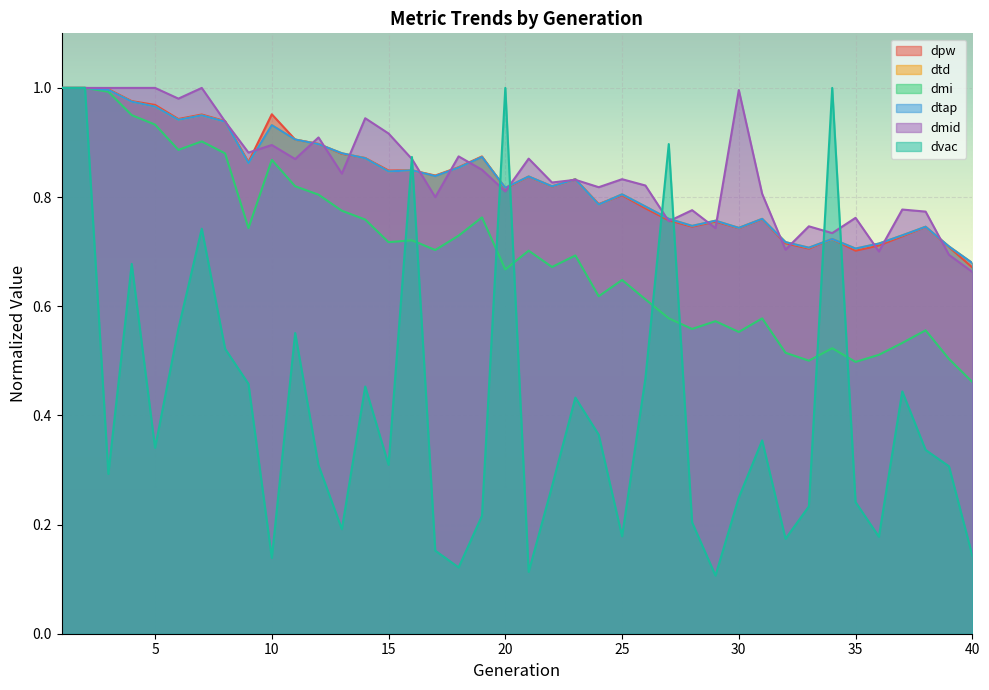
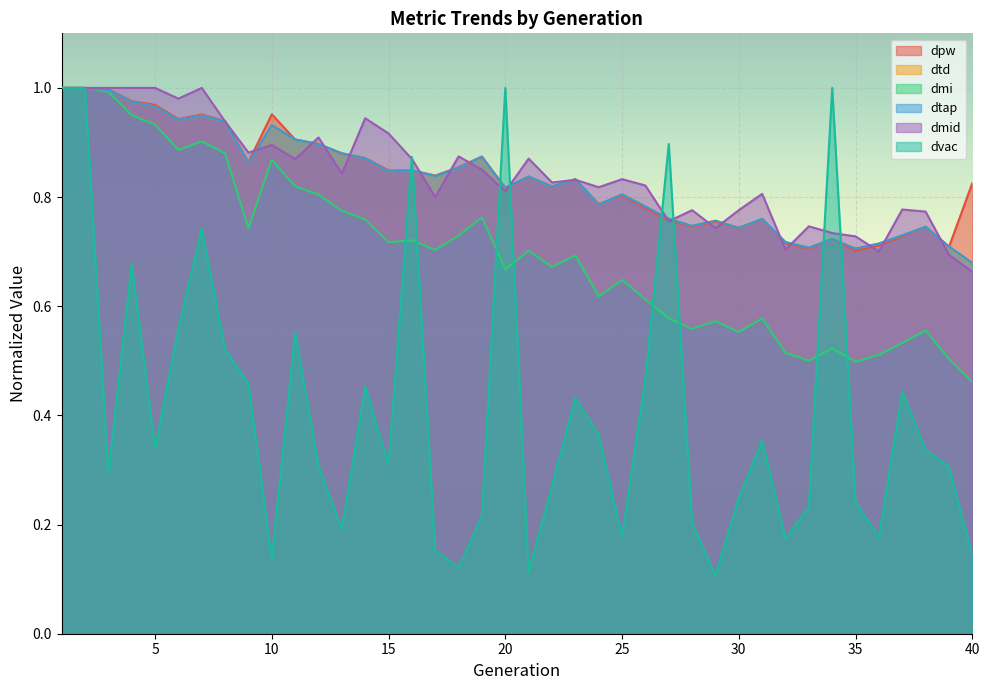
dmid, 30: 1.00 -> 0.78
dmid, 35: 0.76 -> 0.73
dpw, 40: 0.67 -> 0.83
